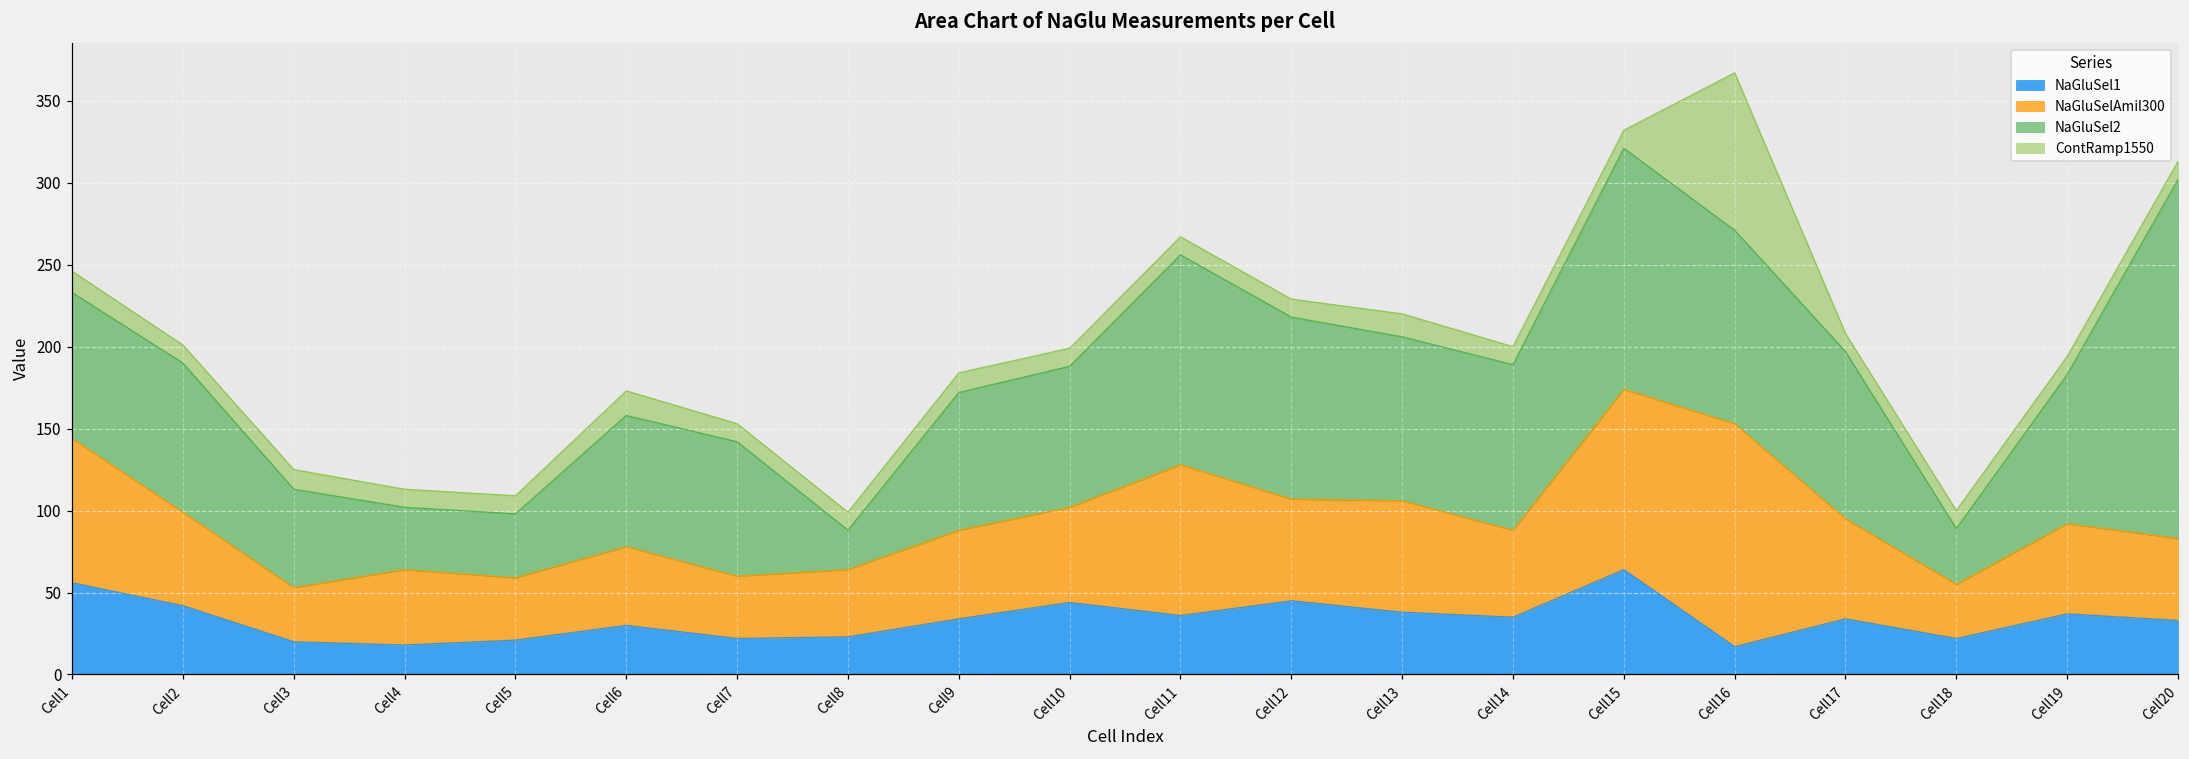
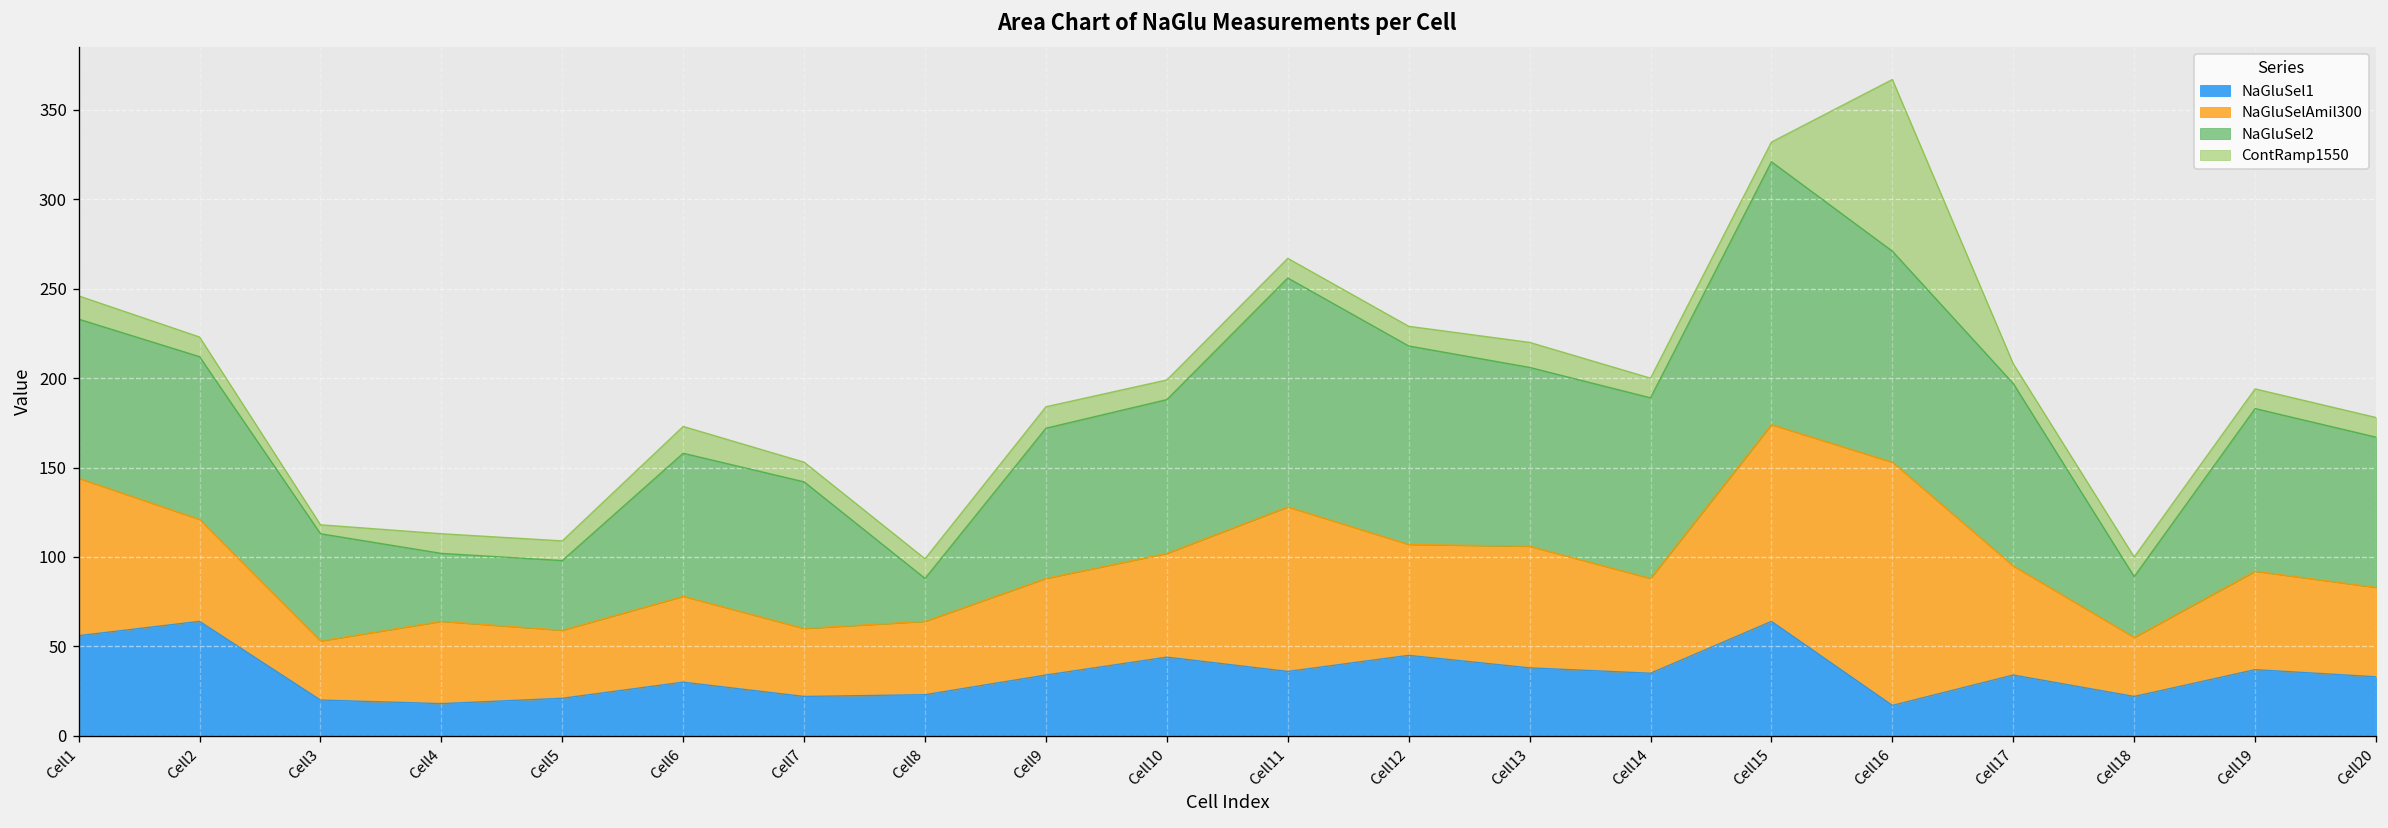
NaGluSel1, Cell2: 42 -> 64
ContRamp1550, Cell3: 12 -> 5
NaGluSel2, Cell20: 219 -> 84
